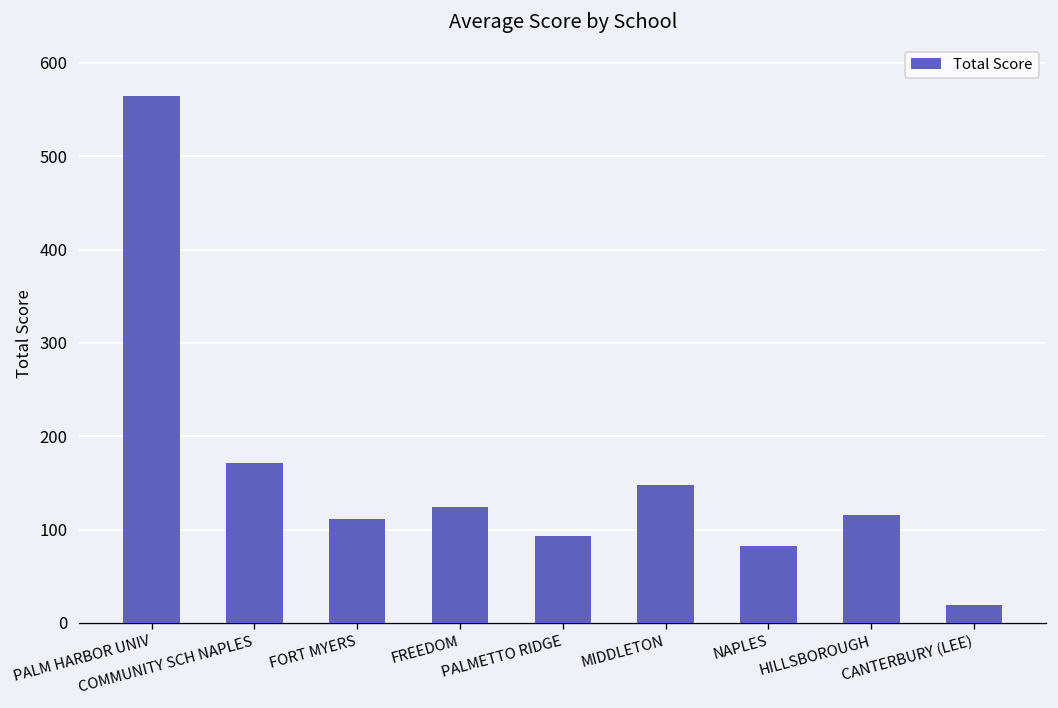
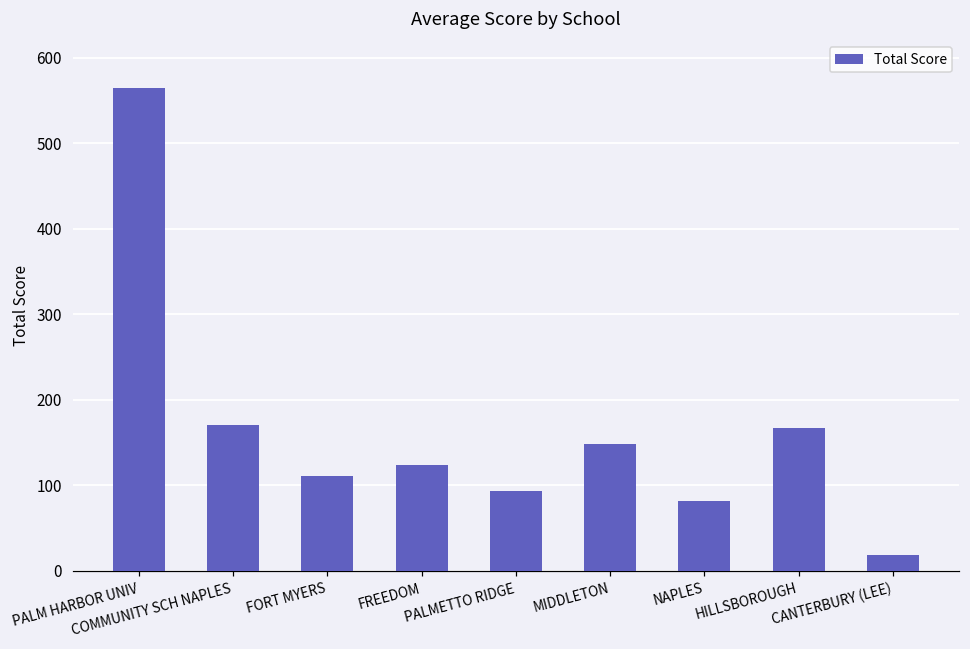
HILLSBOROUGH: 120 -> 170
